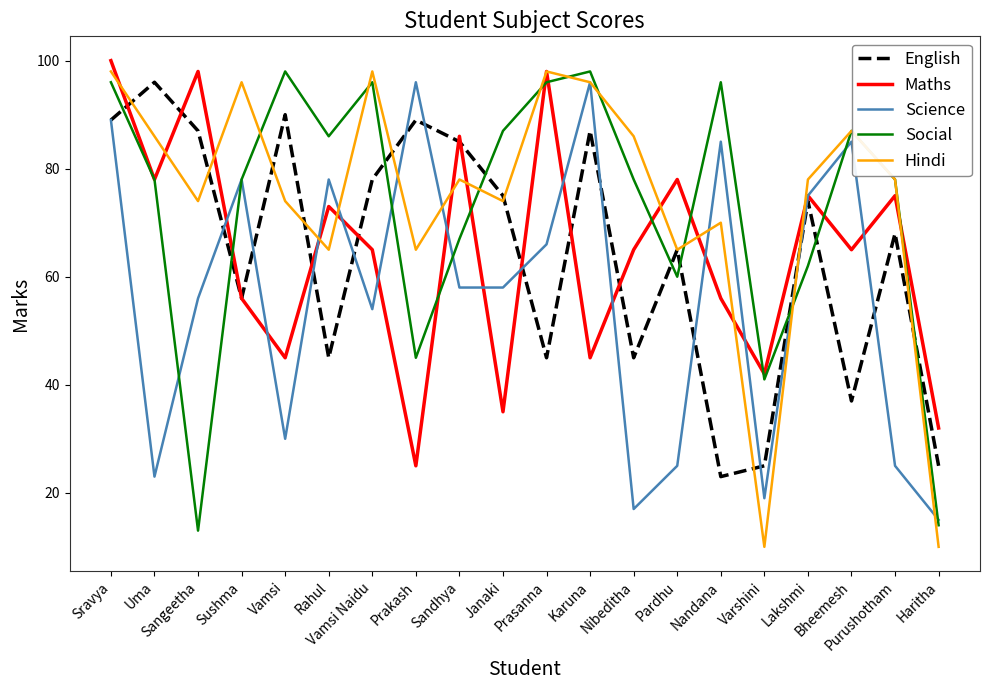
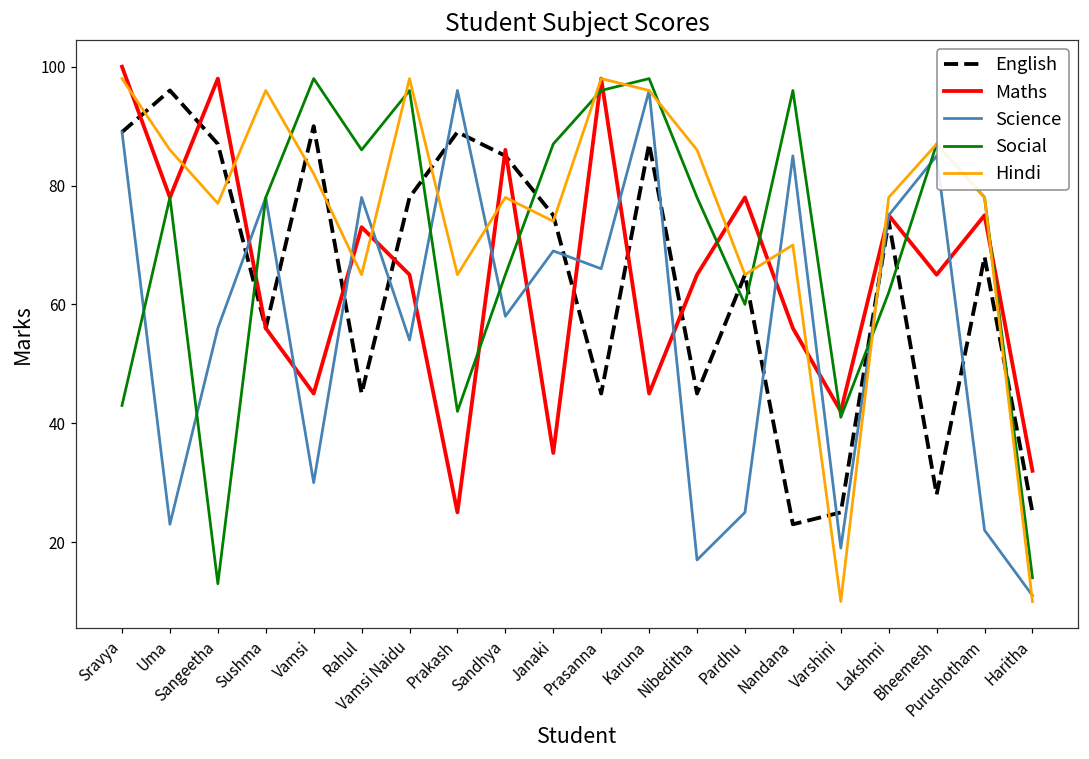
Social, Sravya: 96 -> 43
Hindi, Sangeetha: 74 -> 77
Hindi, Vamsi: 74 -> 82
Social, Prakash: 45 -> 42
Social, Sandhya: 67 -> 65
Science, Janaki: 58 -> 69
English, Bheemesh: 37 -> 28
Science, Purushotham: 25 -> 22
Science, Haritha: 15 -> 11
